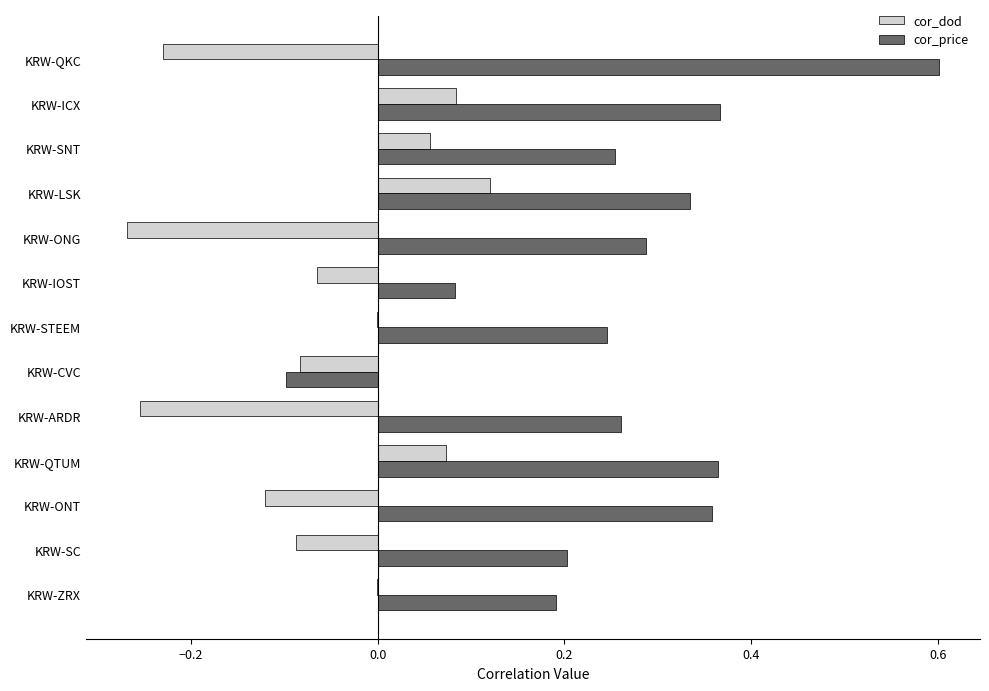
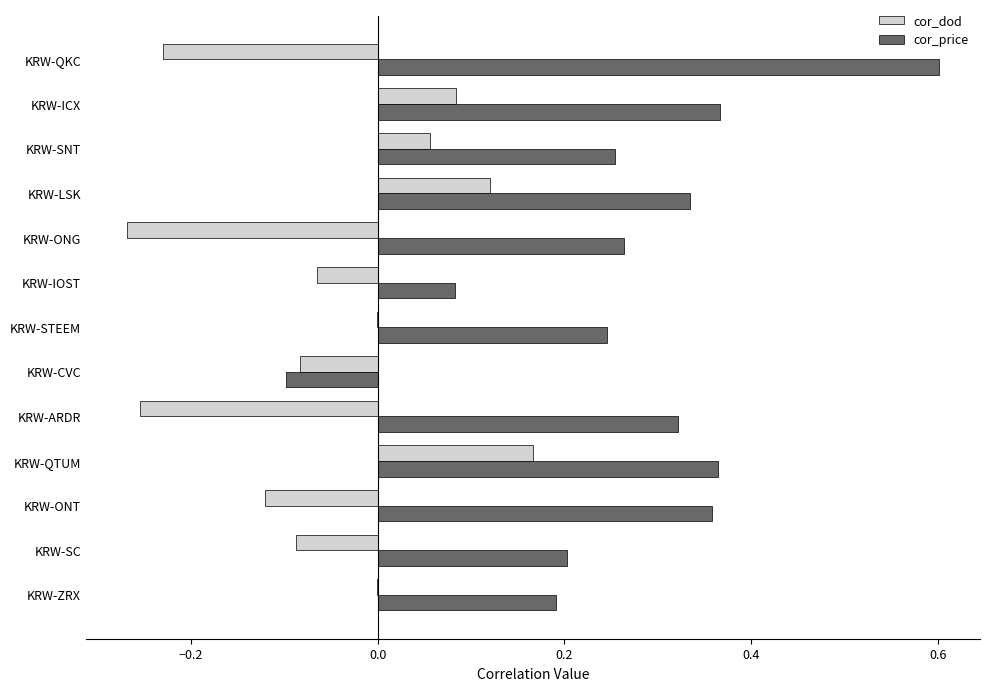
cor_price, KRW-ONG: 0.29 -> 0.26
cor_price, KRW-ARDR: 0.26 -> 0.32
cor_dod, KRW-QTUM: 0.07 -> 0.17
